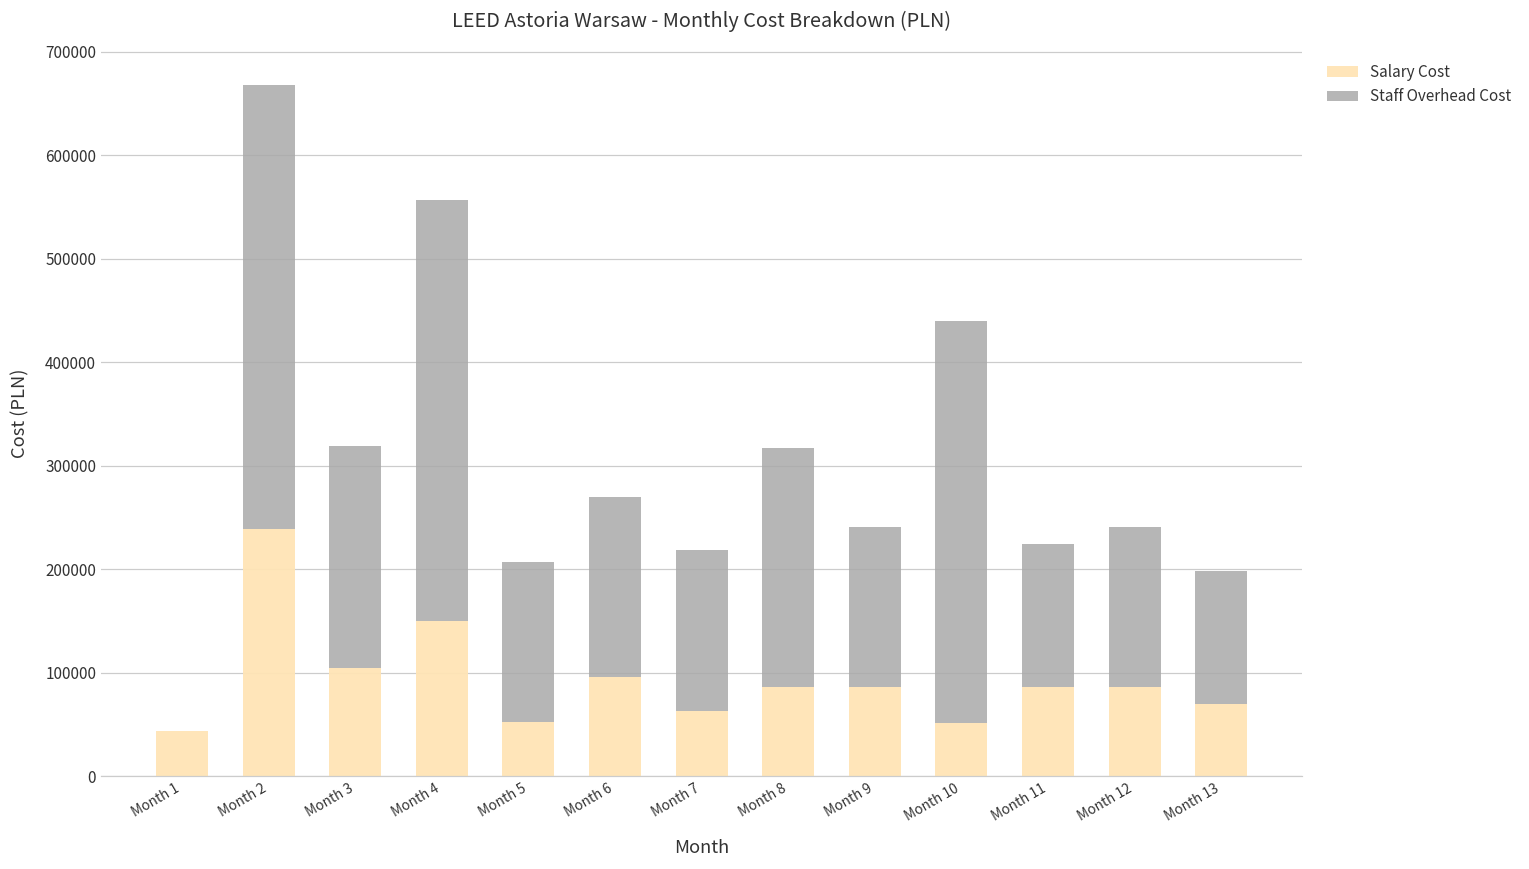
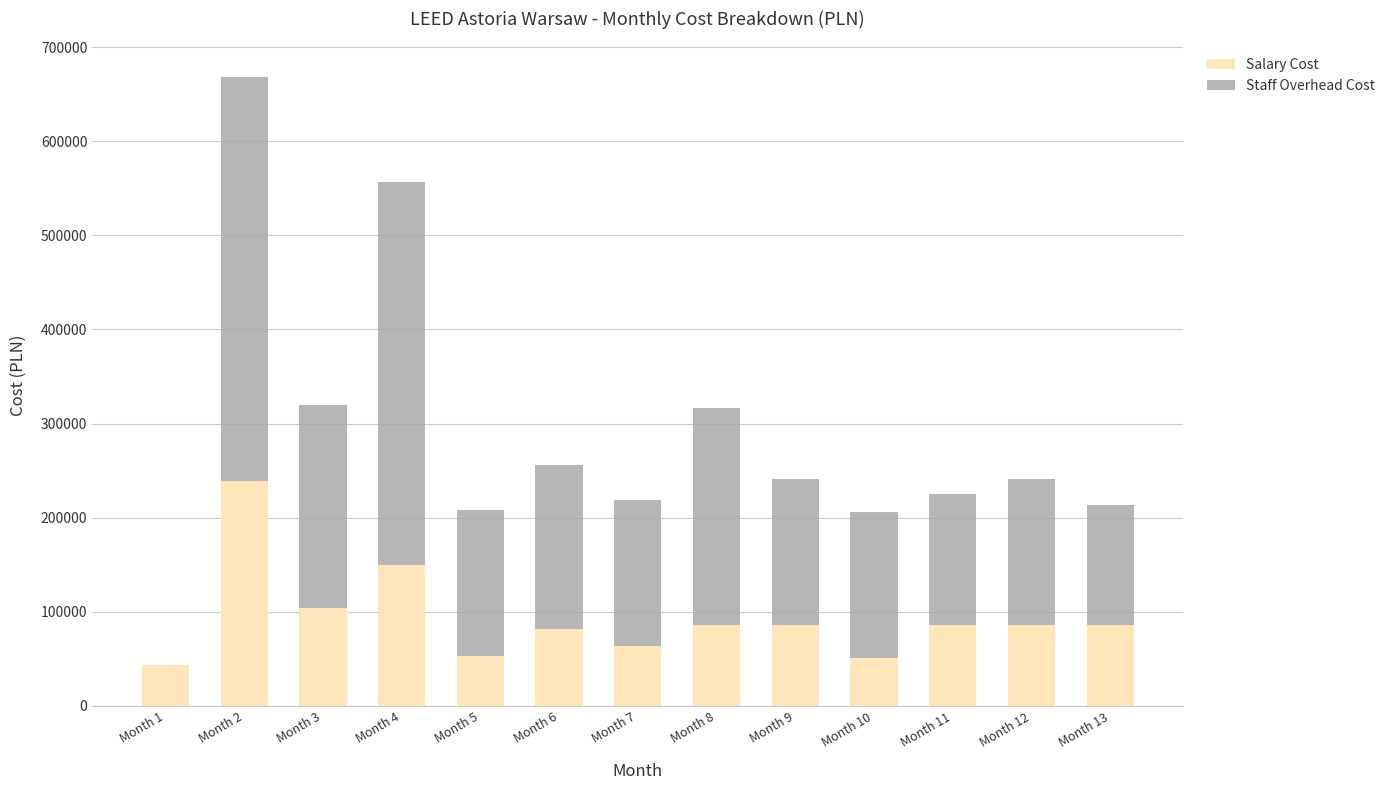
Salary Cost, Month 6: 100000 -> 80000
Staff Overhead Cost, Month 10: 390000 -> 150000
Salary Cost, Month 13: 70000 -> 90000
